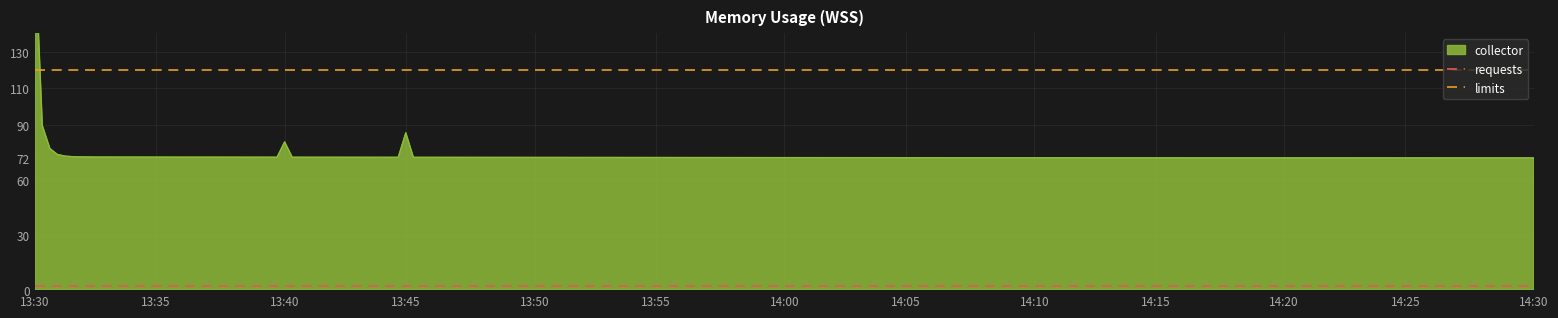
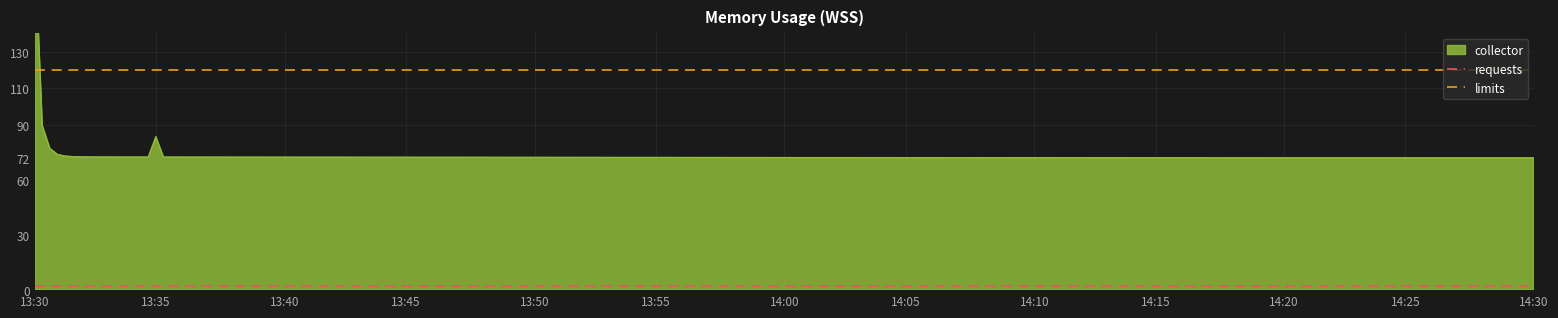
13:35: 73 -> 84
13:40: 81 -> 72
13:45: 86 -> 72
